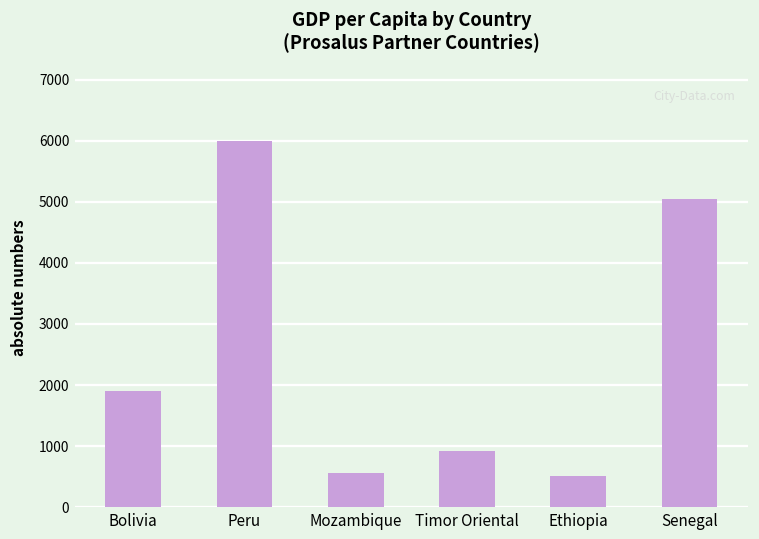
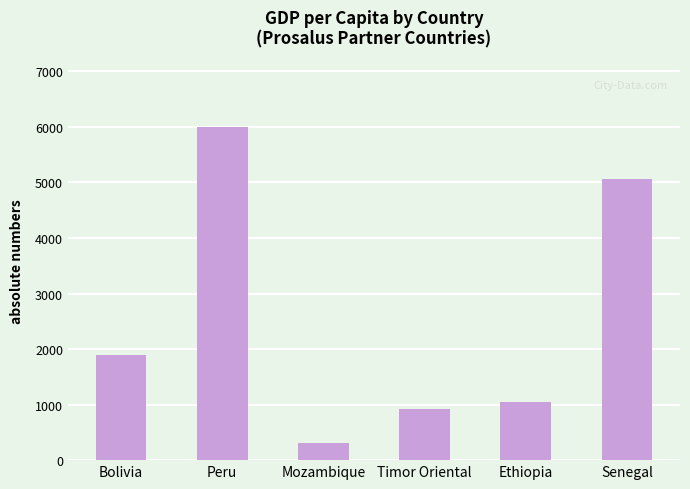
Mozambique: 600 -> 300
Ethiopia: 500 -> 1100
